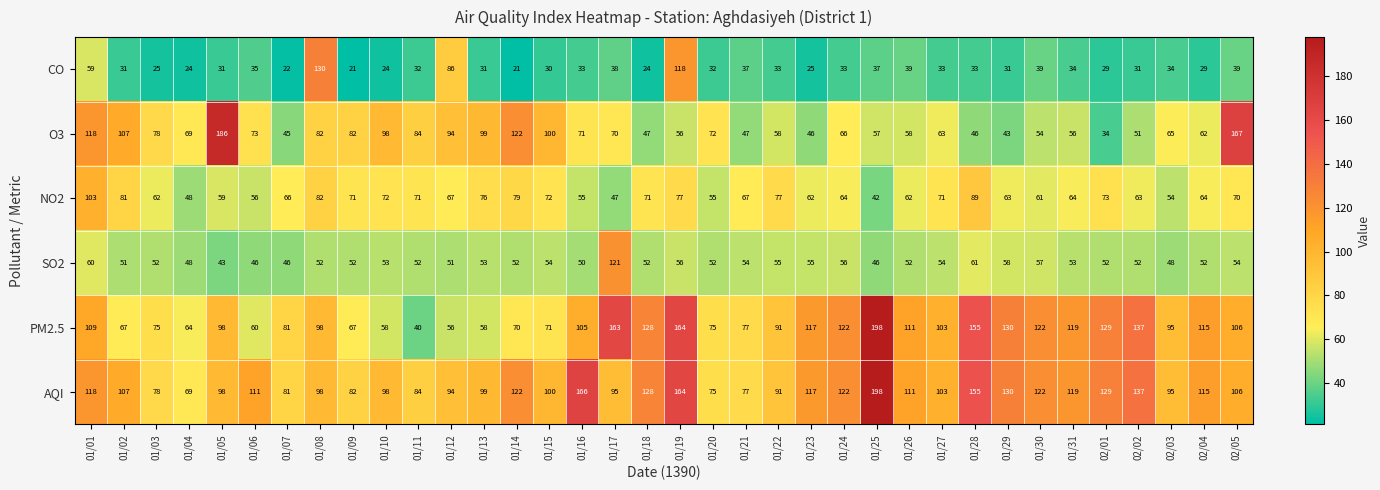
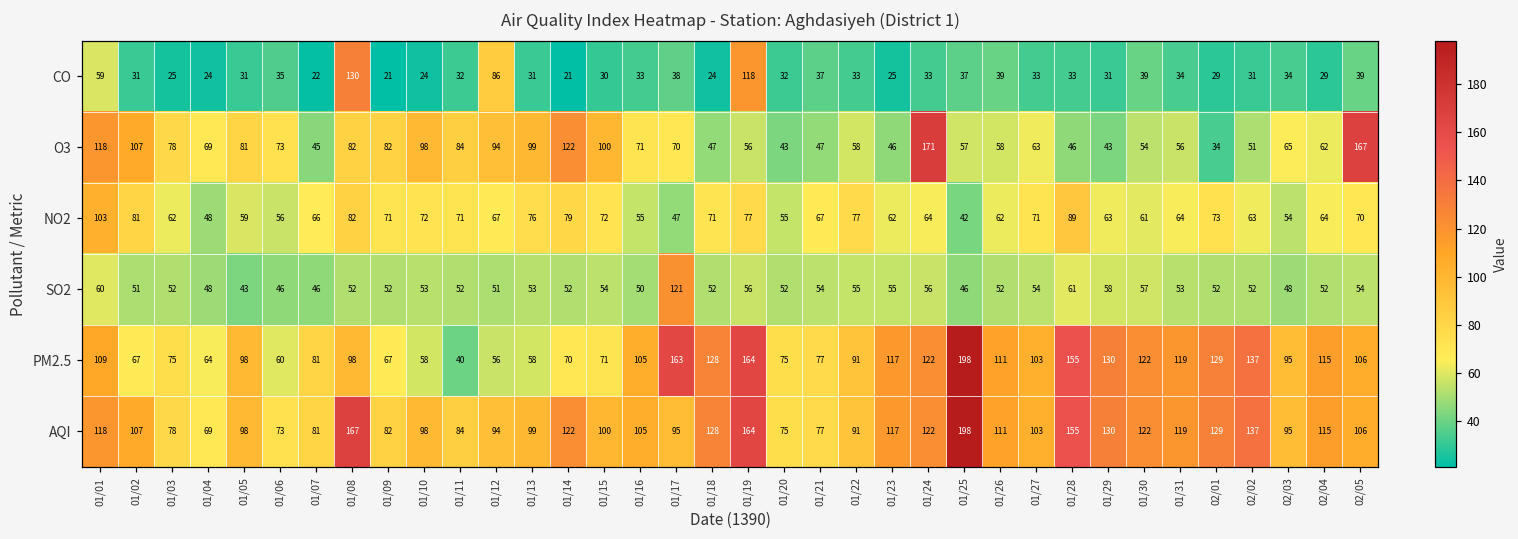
O3, 01/05: 186 -> 81
O3, 01/20: 72 -> 43
O3, 01/24: 66 -> 171
AQI, 01/06: 111 -> 73
AQI, 01/08: 98 -> 167
AQI, 01/16: 166 -> 105
